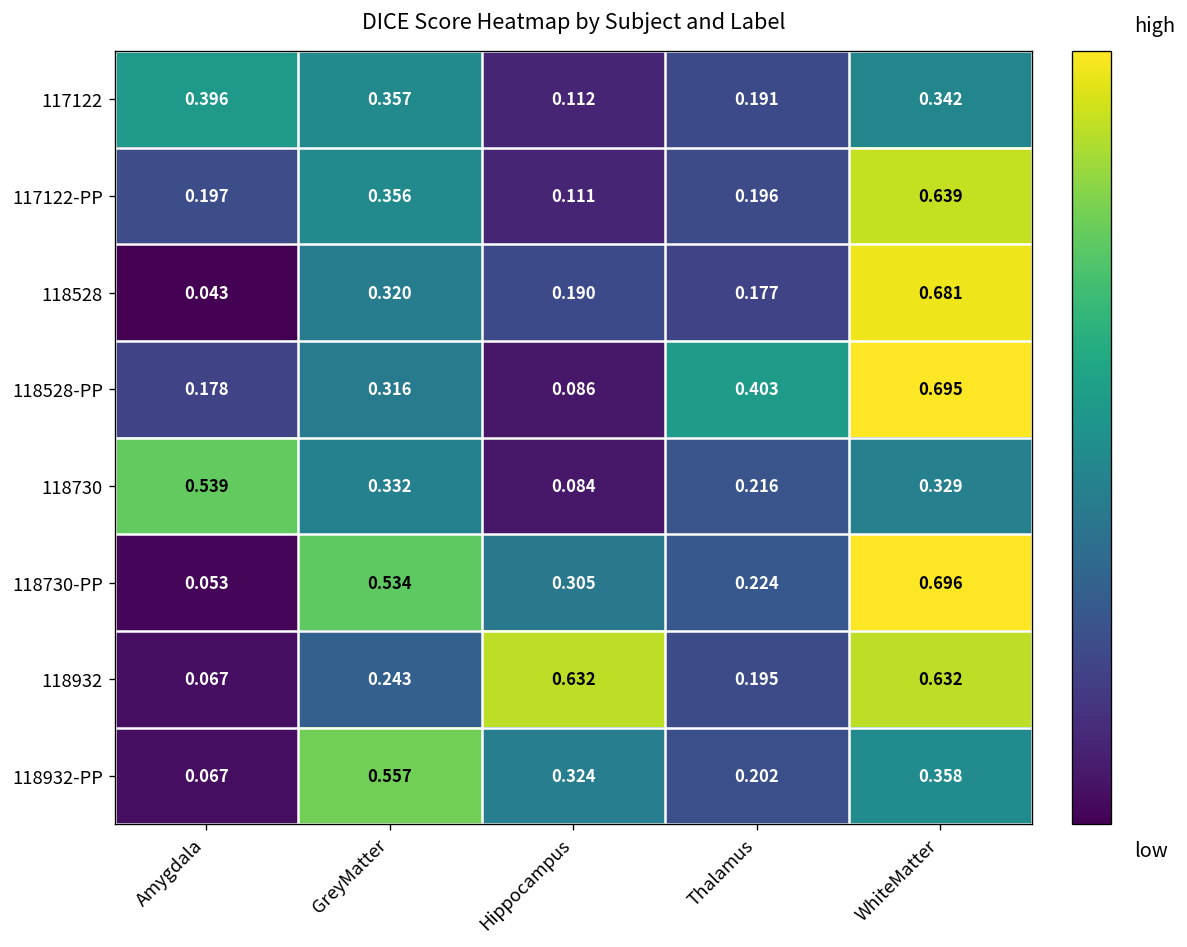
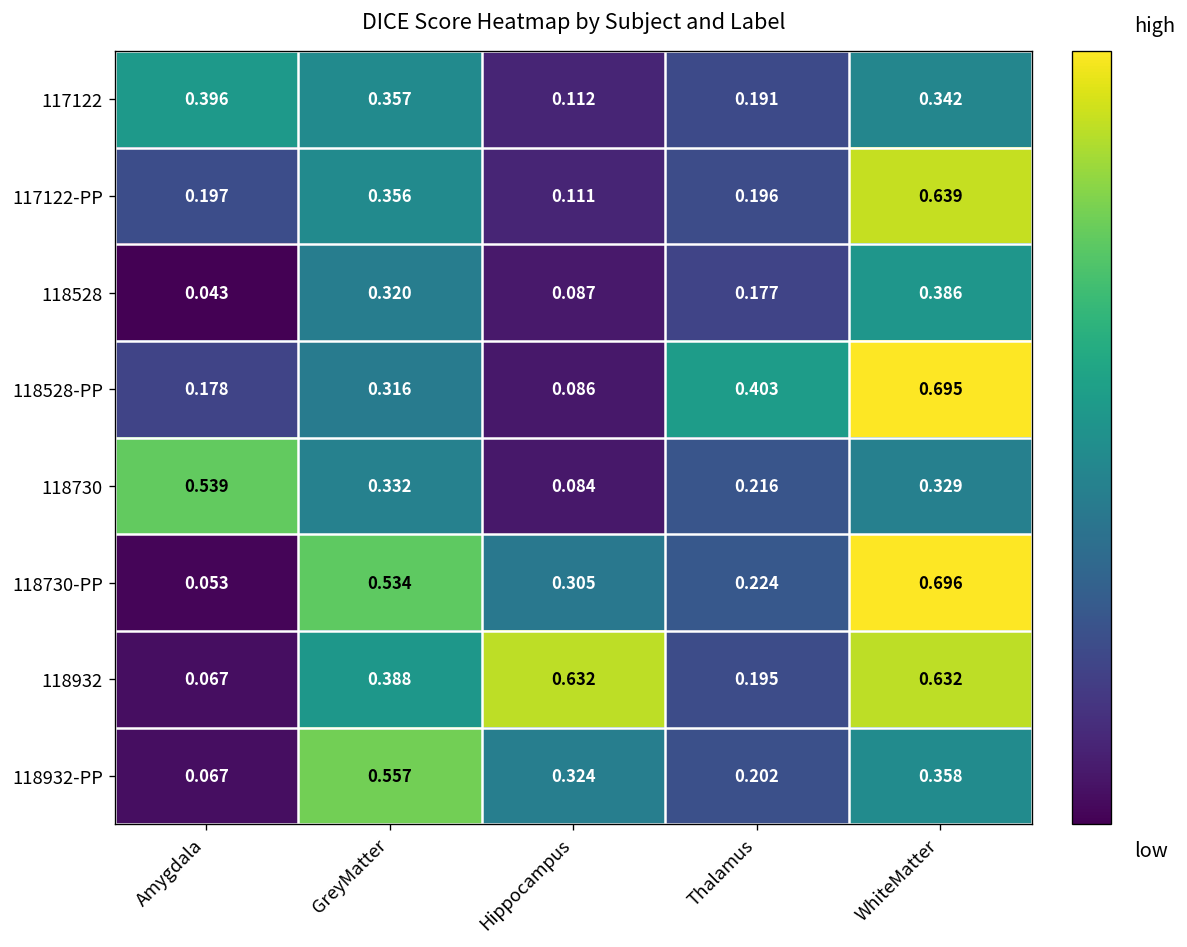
118528, Hippocampus: 0.190 -> 0.087
118528, WhiteMatter: 0.681 -> 0.386
118932, GreyMatter: 0.243 -> 0.388
